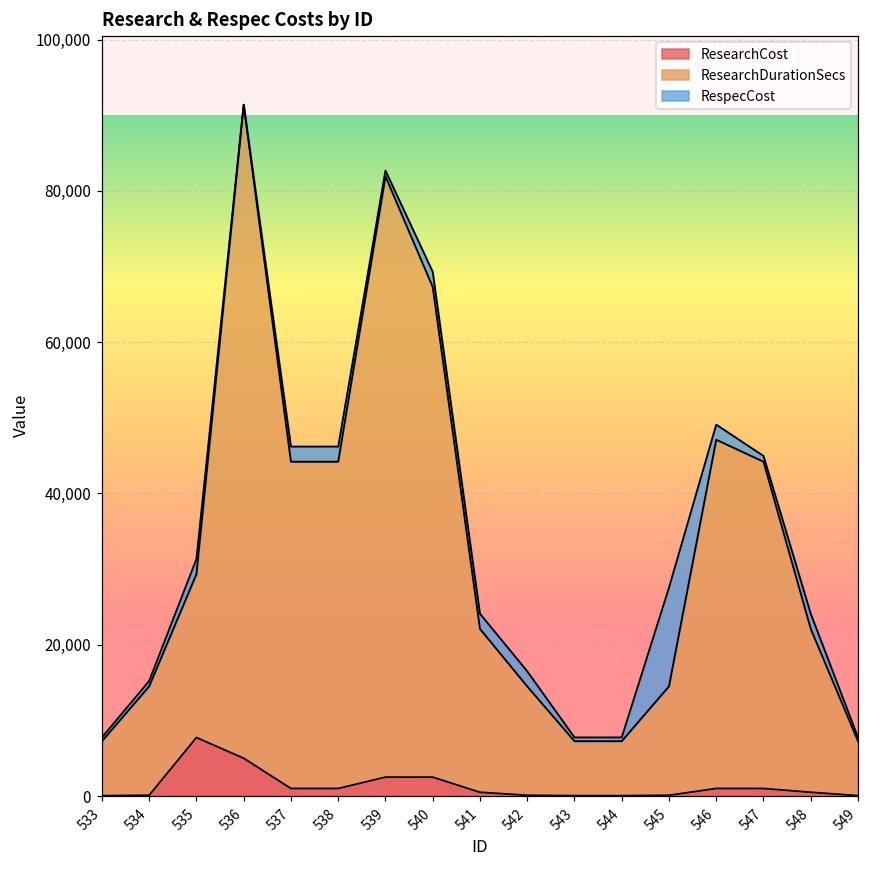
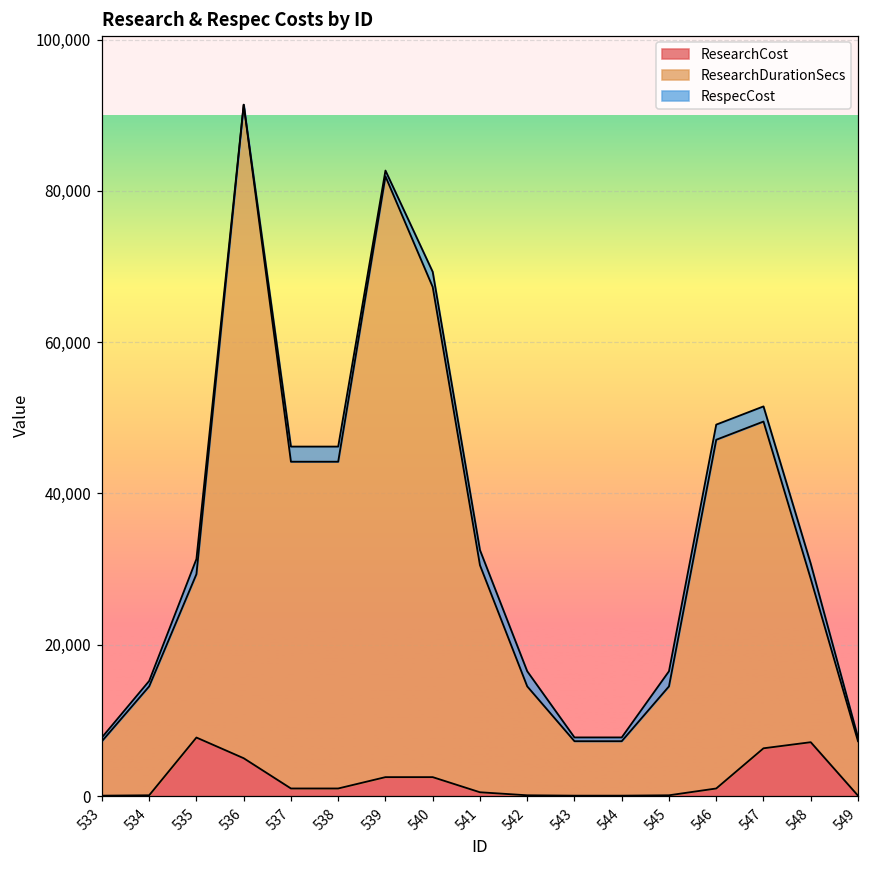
ResearchDurationSecs, 541: 22,000 -> 30,000
RespecCost, 545: 13,000 -> 2,000
ResearchCost, 547: 1,000 -> 6,000
RespecCost, 547: 1,000 -> 2,000
ResearchCost, 548: 1,000 -> 7,000
